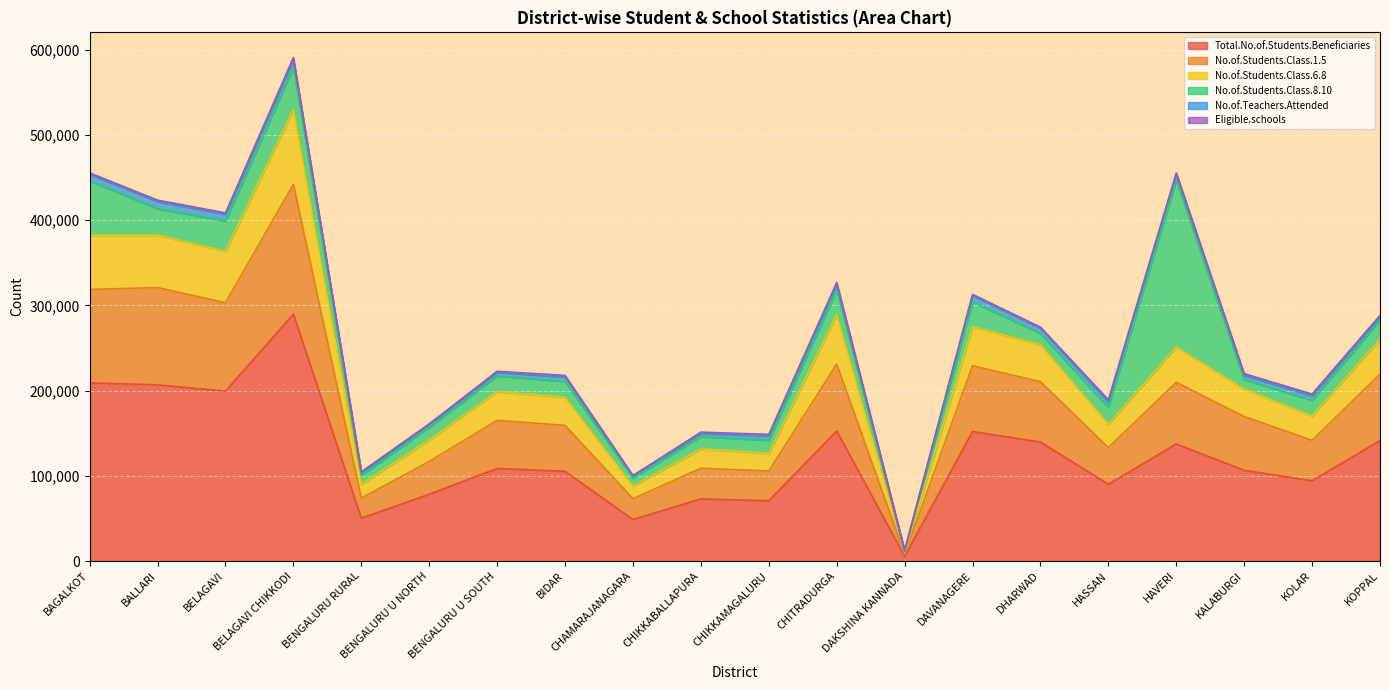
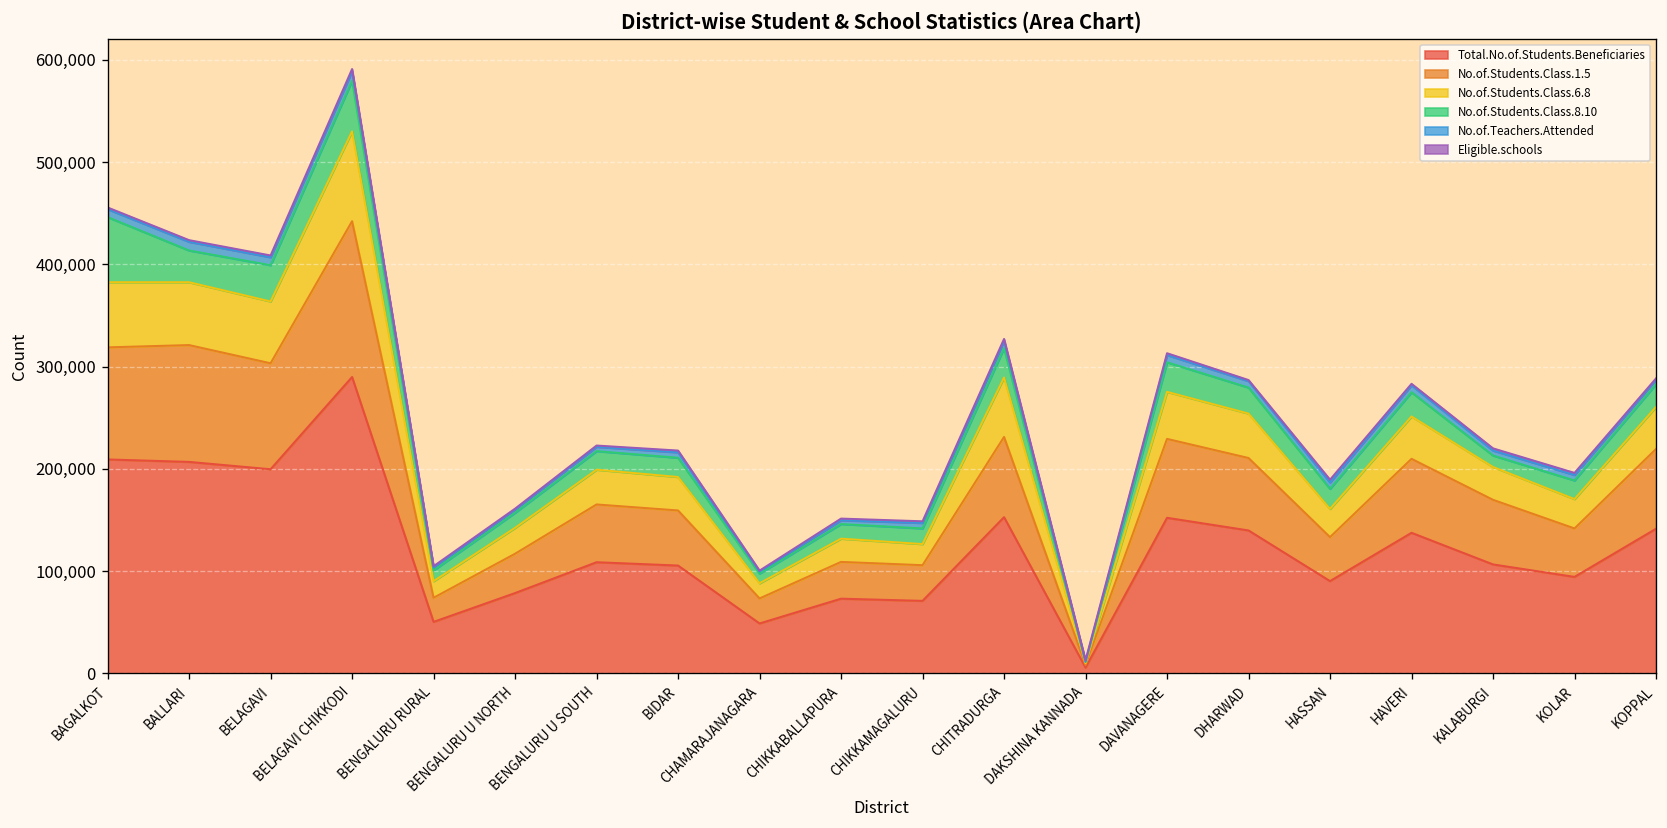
No.of.Students.Class.8.10, DHARWAD: 10,000 -> 30,000
No.of.Students.Class.8.10, HAVERI: 200,000 -> 20,000
